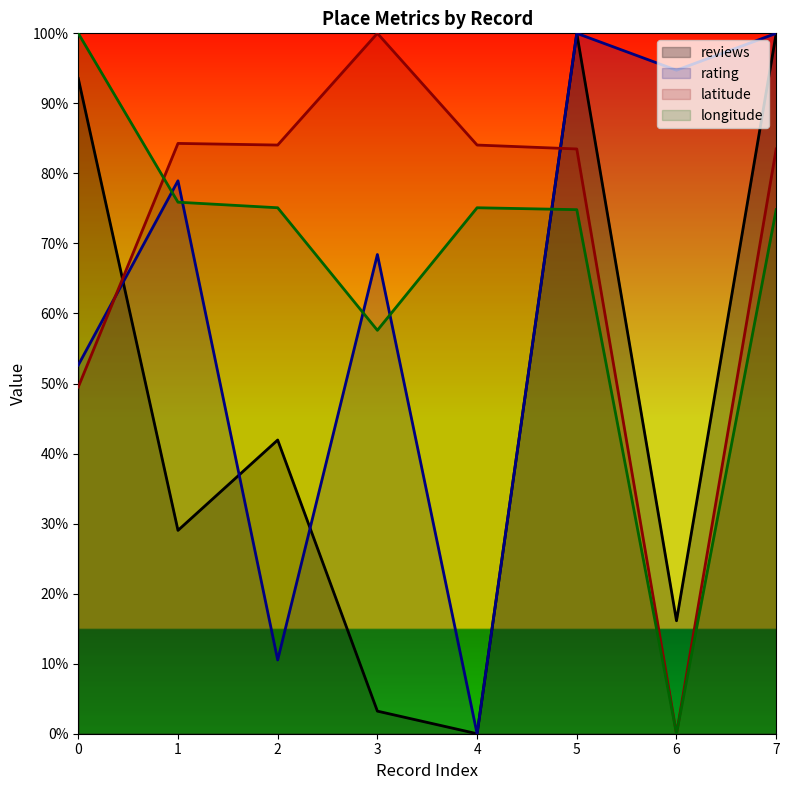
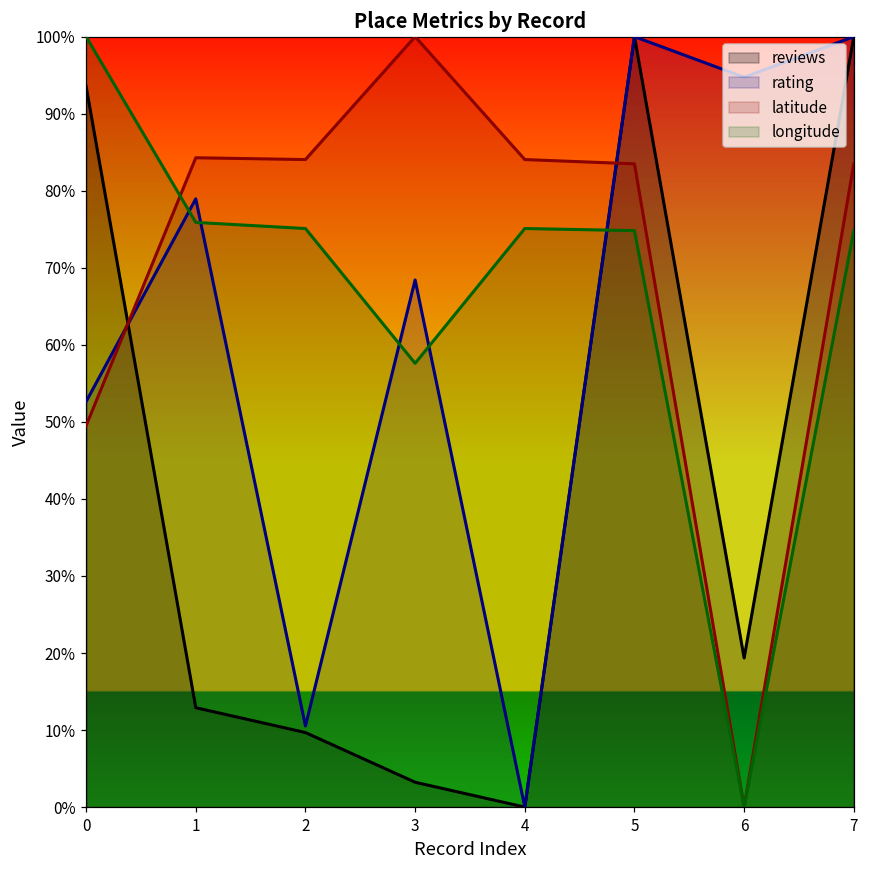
reviews, 1: 29% -> 13%
reviews, 2: 42% -> 10%
reviews, 6: 16% -> 19%
